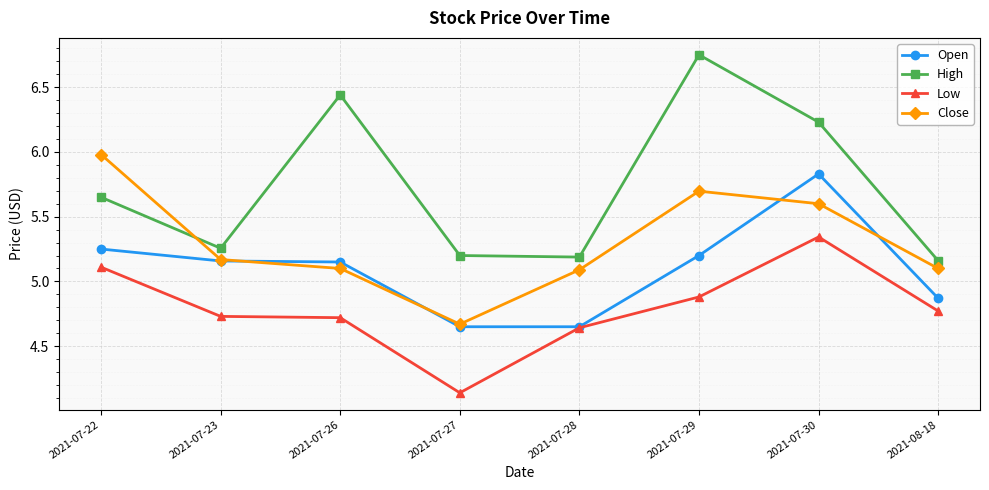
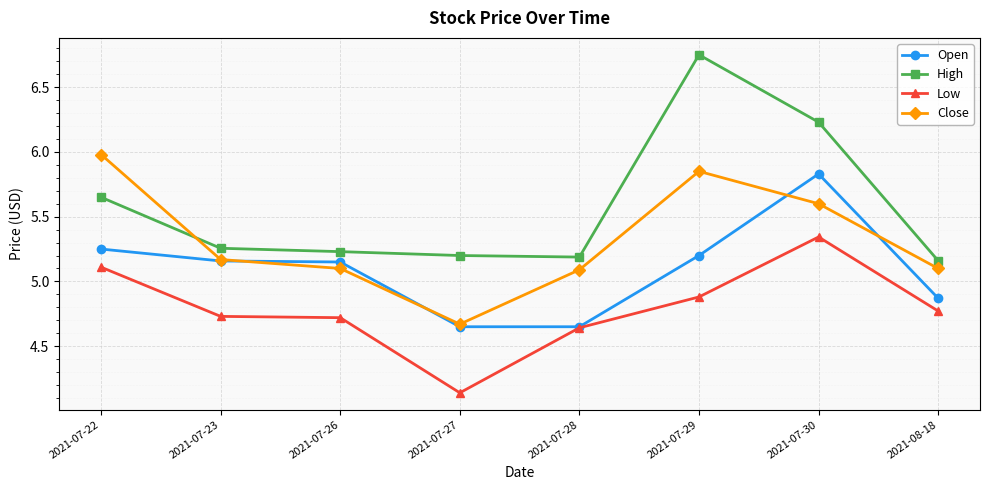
High, 2021-07-26: 6.44 -> 5.23
Close, 2021-07-29: 5.70 -> 5.85
